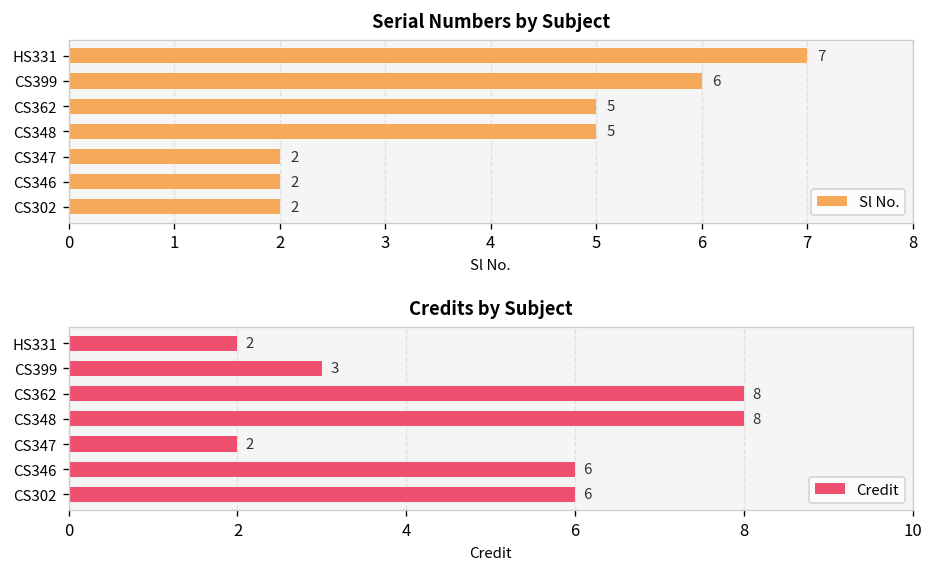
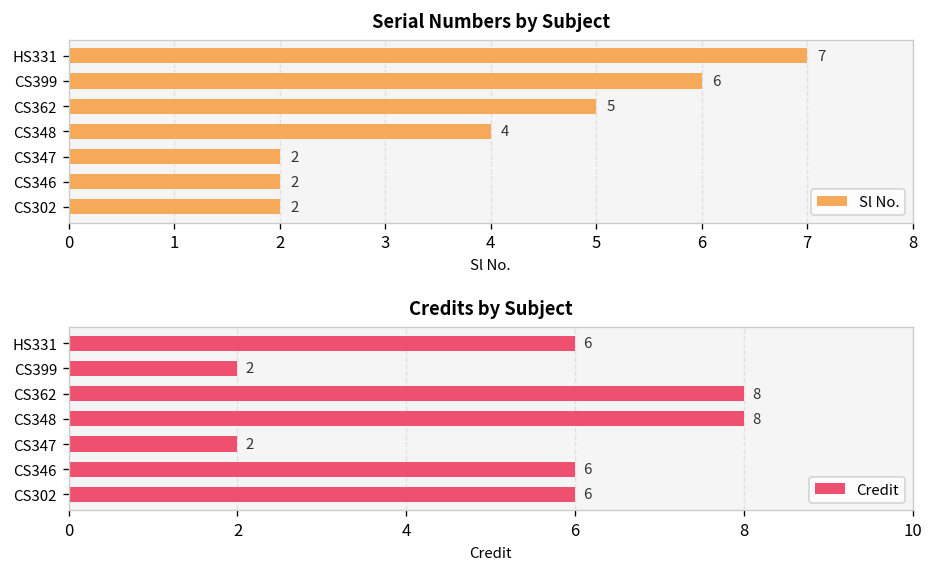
Serial Numbers by Subject, CS348: 5 -> 4
Credits by Subject, HS331: 2 -> 6
Credits by Subject, CS399: 3 -> 2
